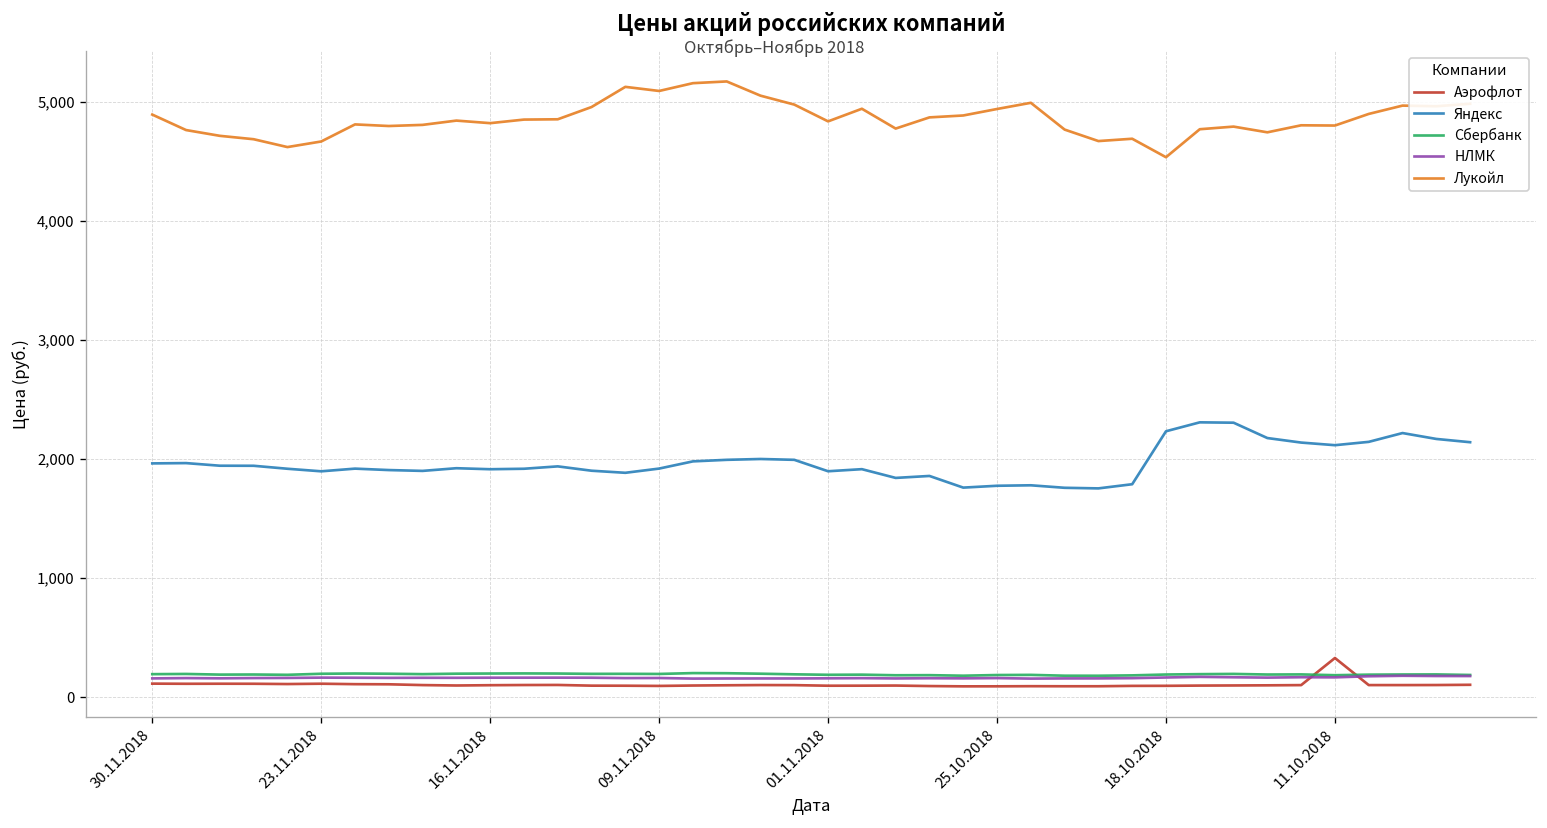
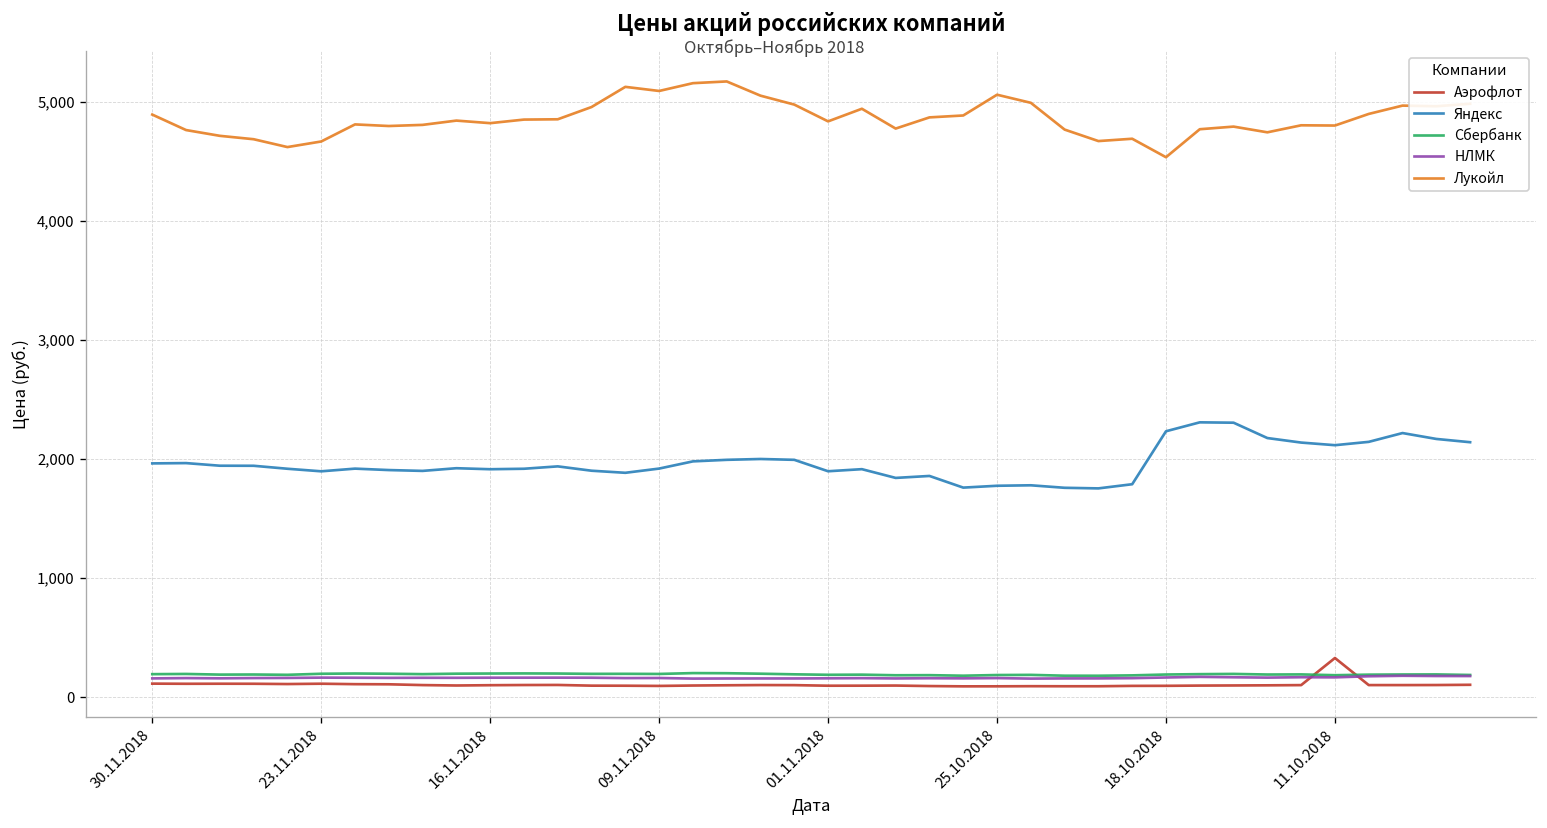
Лукойл, 25.10.2018: 4,900 -> 5,100
